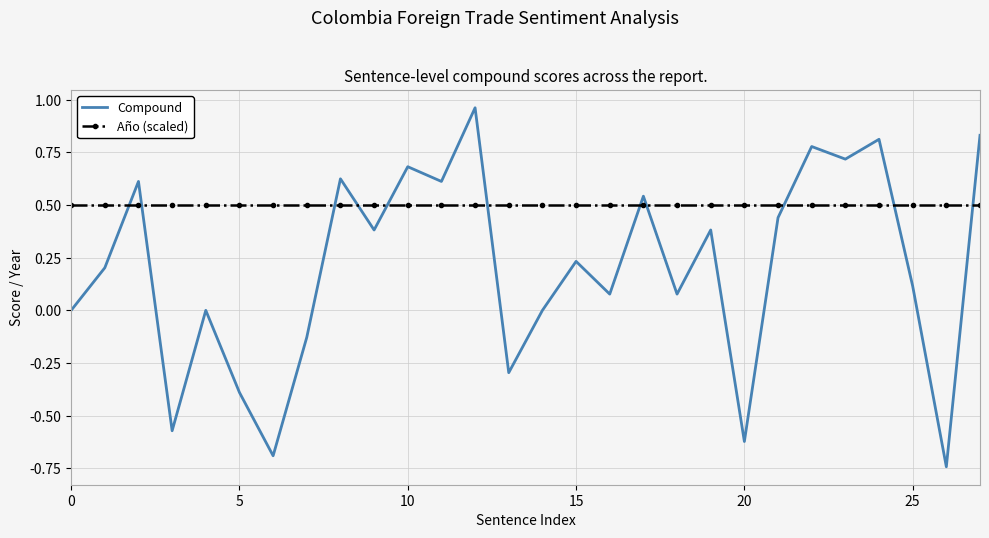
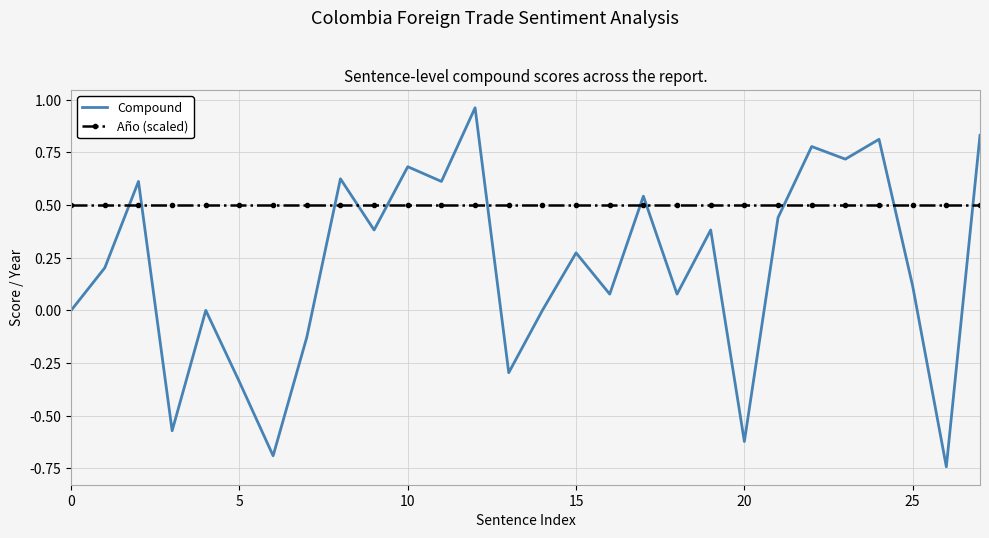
Compound, 5: -0.39 -> -0.34
Compound, 15: 0.23 -> 0.27
